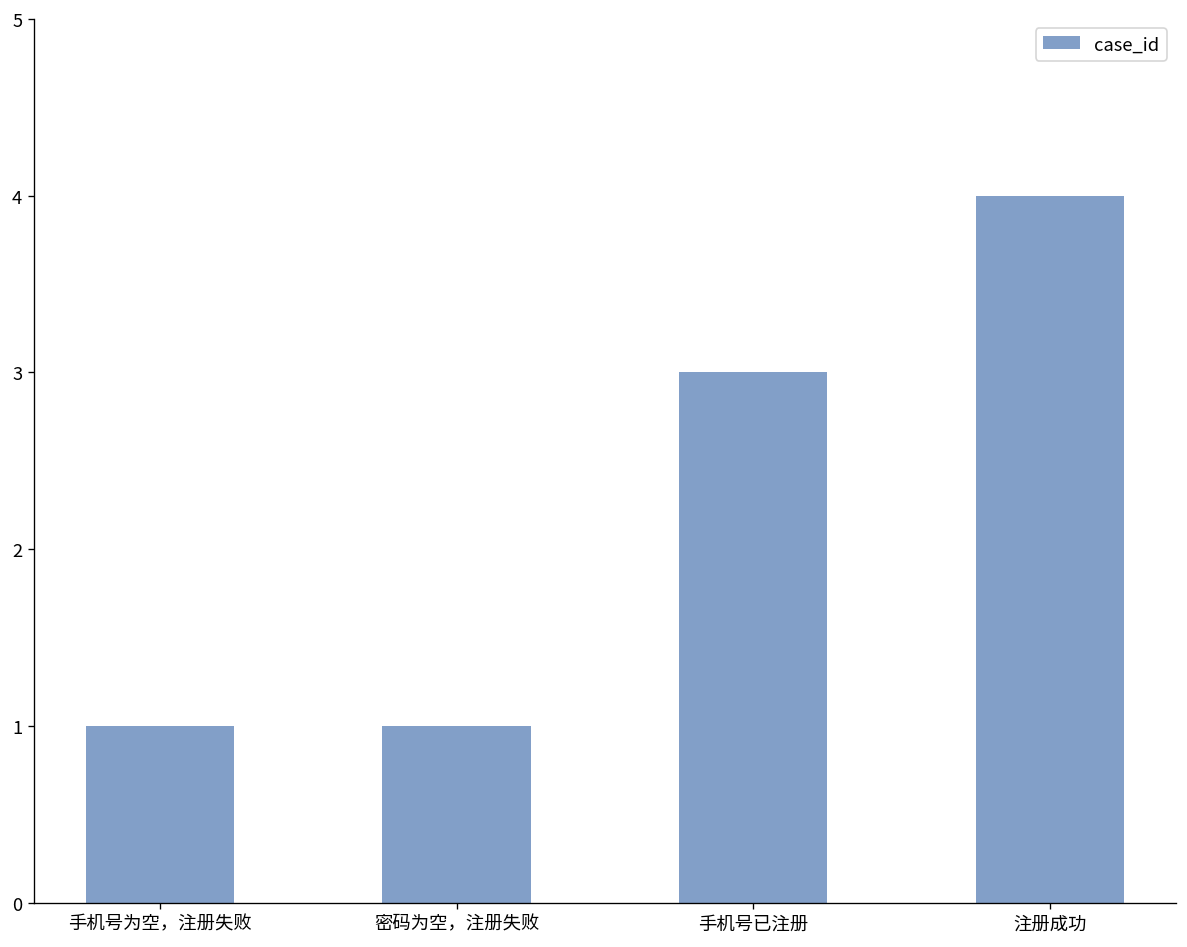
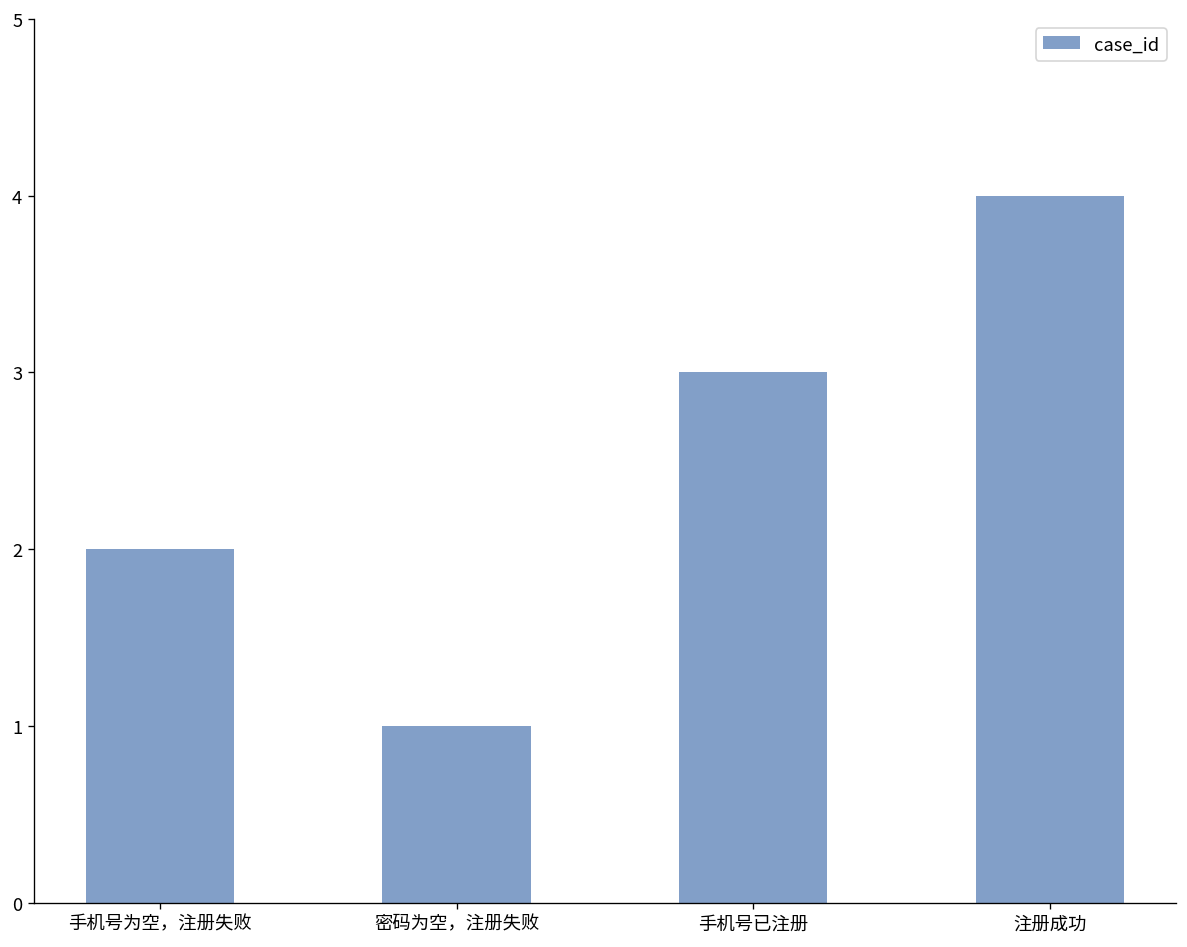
手机号为空，注册失败: 1 -> 2
